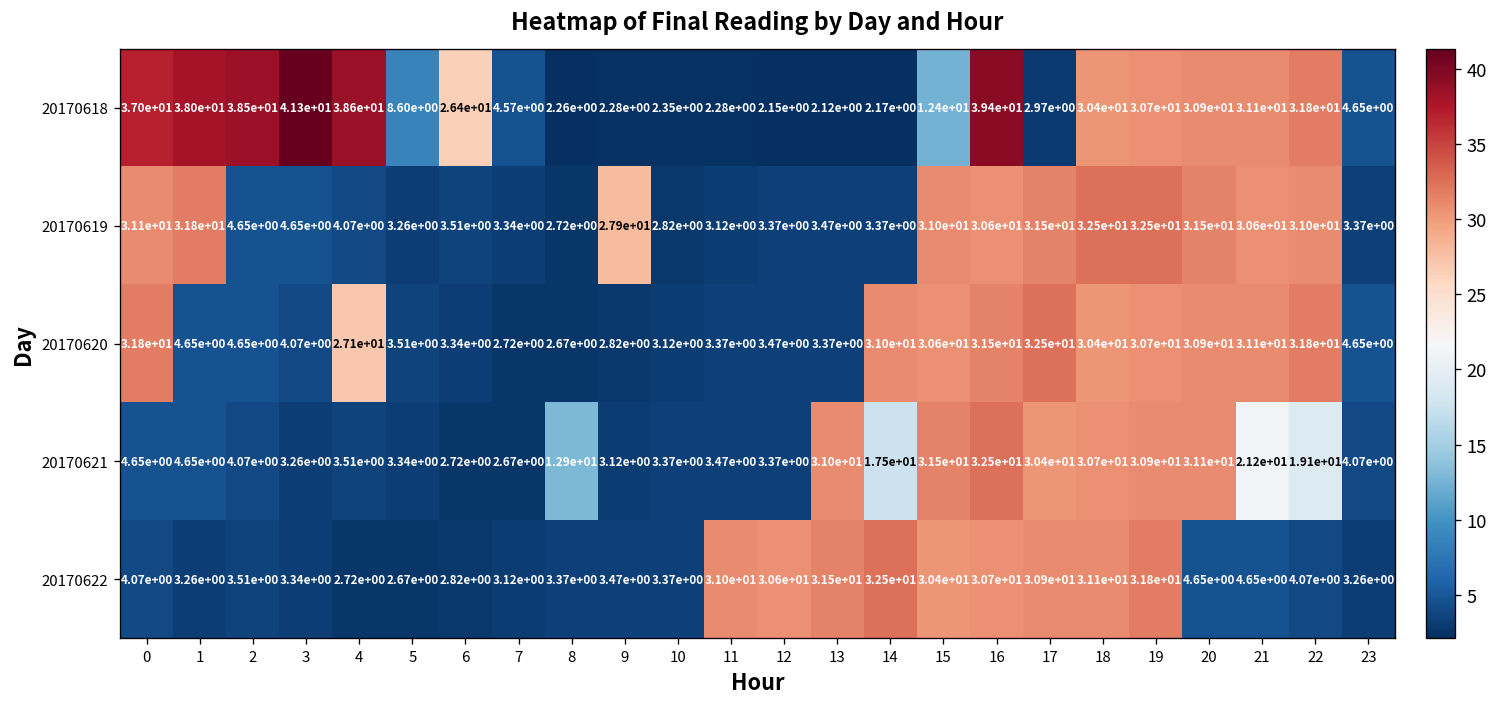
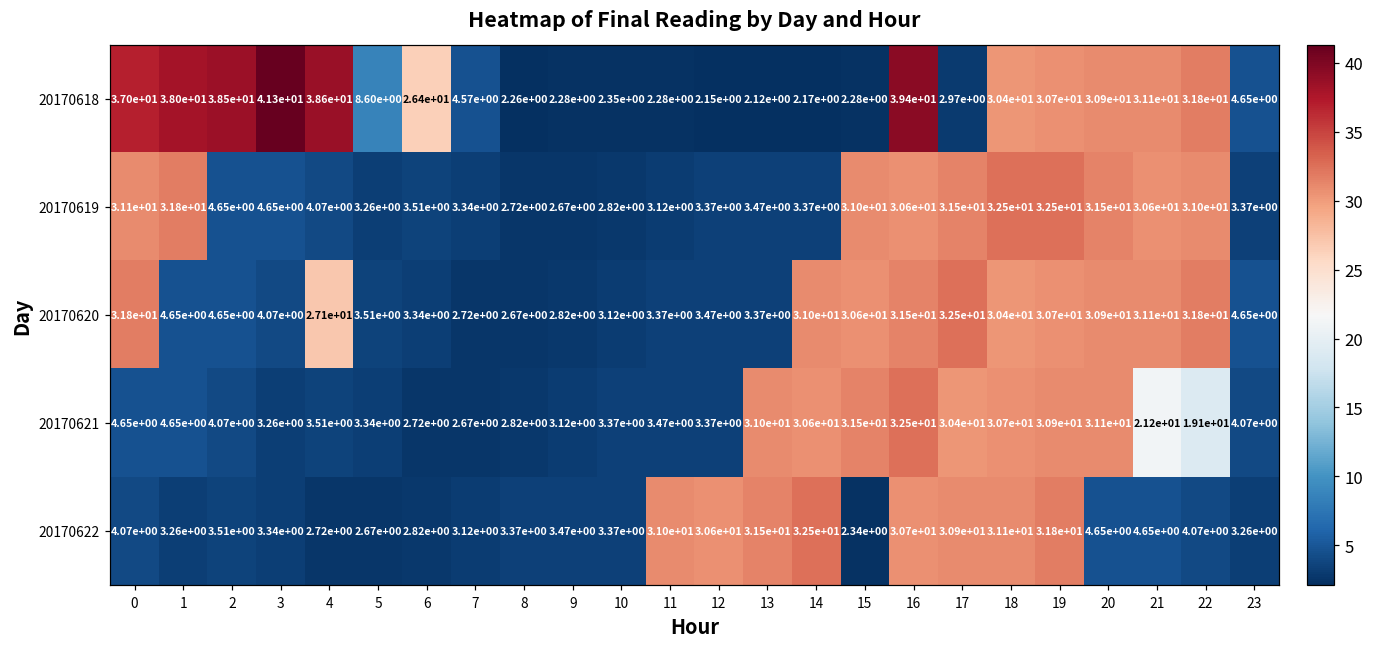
20170618, 15: 1.24e+01 -> 2.28e+00
20170619, 9: 2.79e+01 -> 2.67e+00
20170621, 8: 1.29e+01 -> 2.82e+00
20170621, 14: 1.75e+01 -> 3.06e+01
20170622, 15: 3.04e+01 -> 2.34e+00
